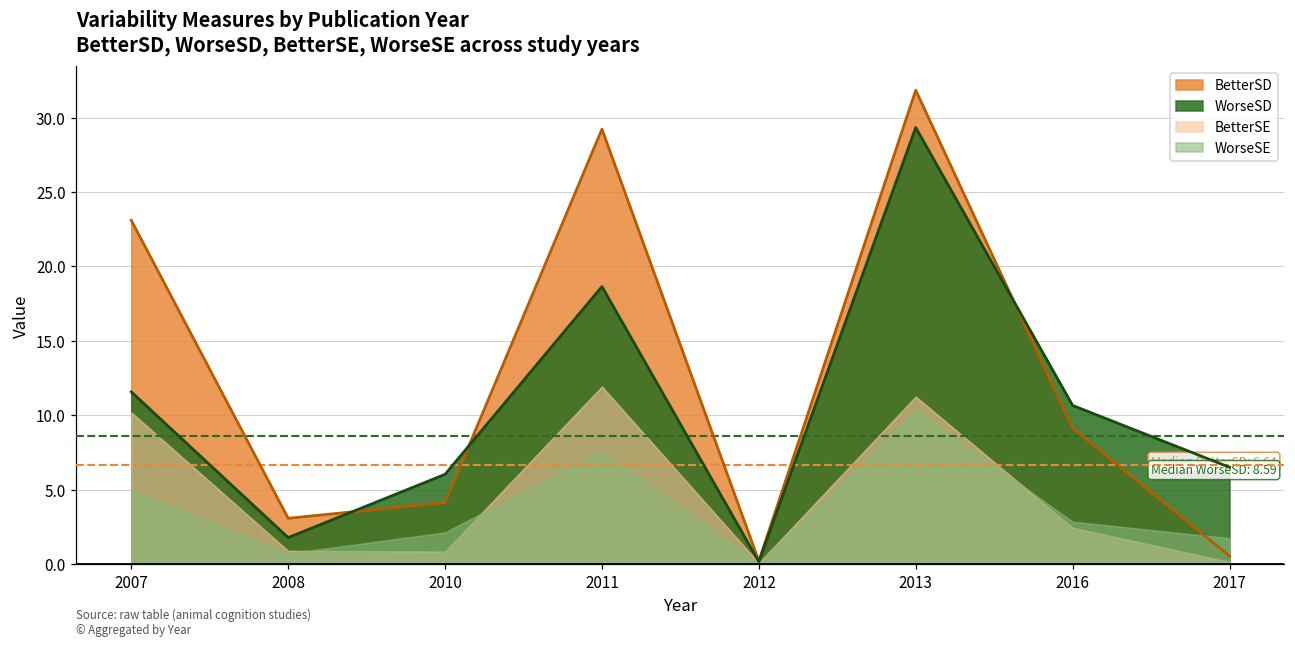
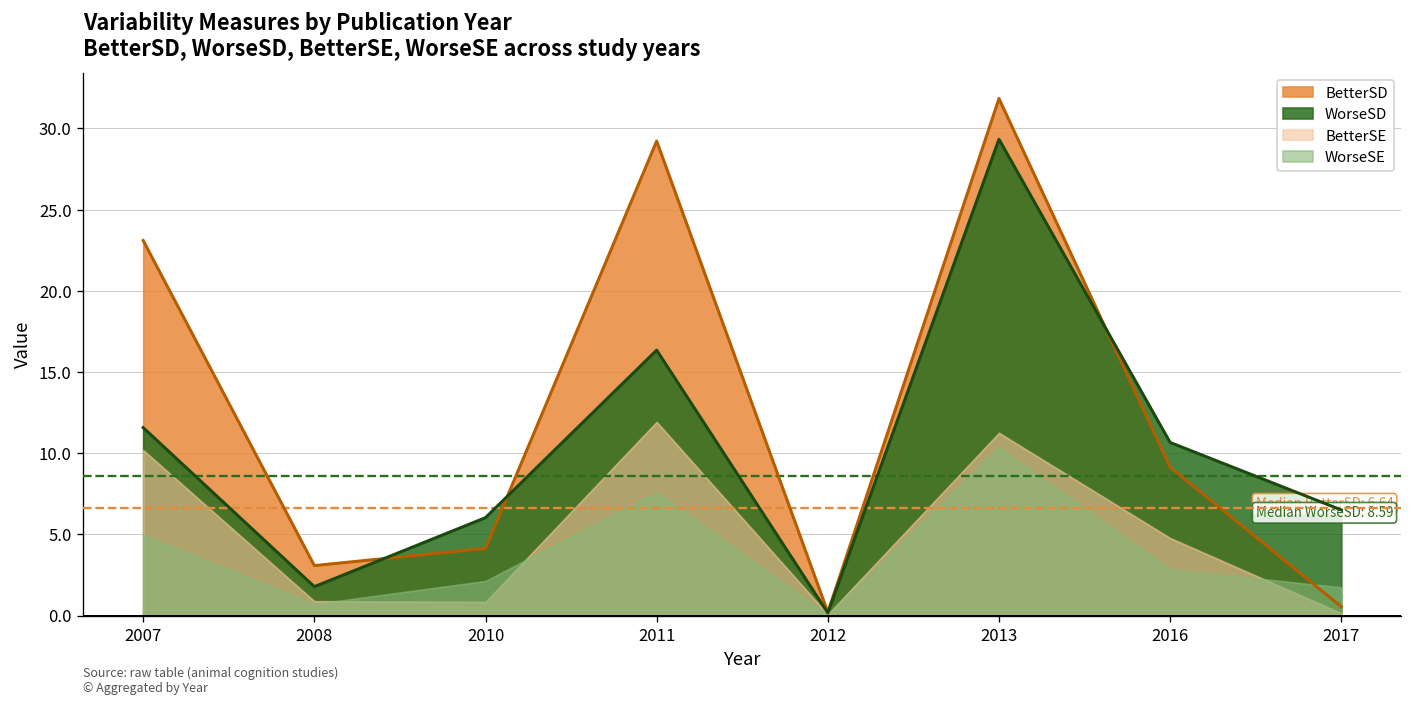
WorseSD, 2011: 18.7 -> 16.3
BetterSE, 2016: 2.4 -> 4.8
